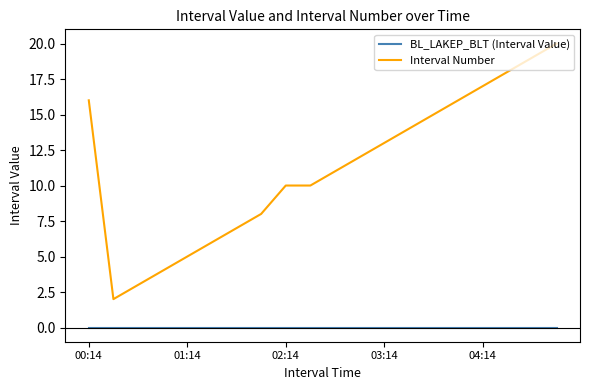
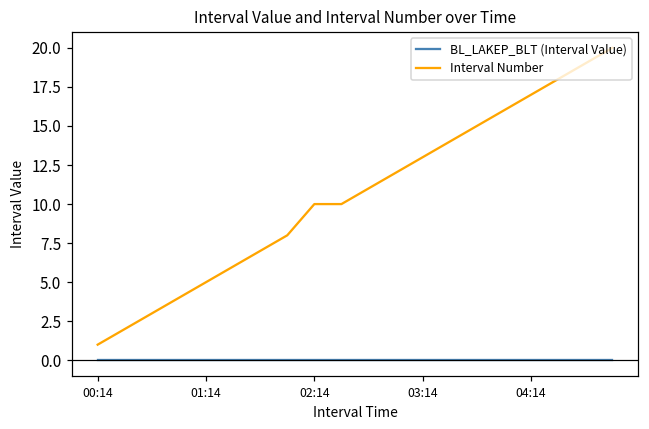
Interval Number, 00:14: 16 -> 1
